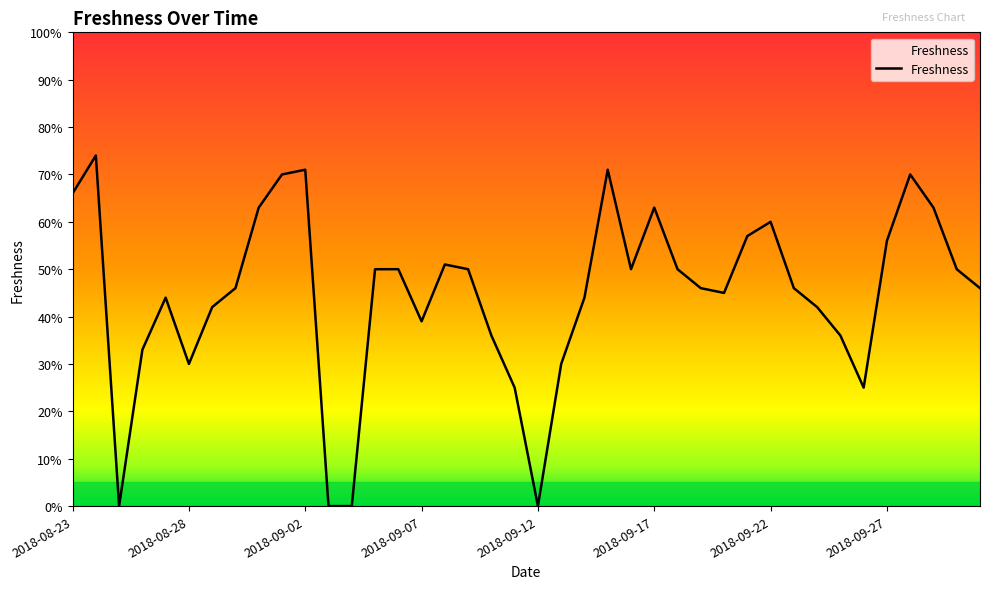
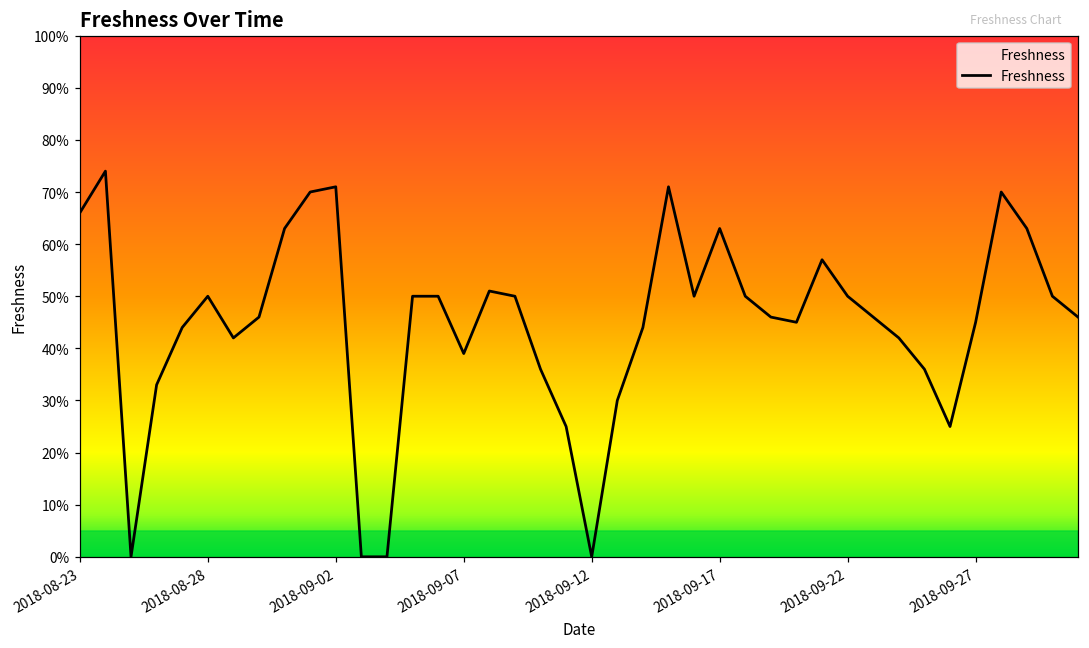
2018-08-28: 30% -> 50%
2018-09-22: 60% -> 50%
2018-09-27: 56% -> 45%
